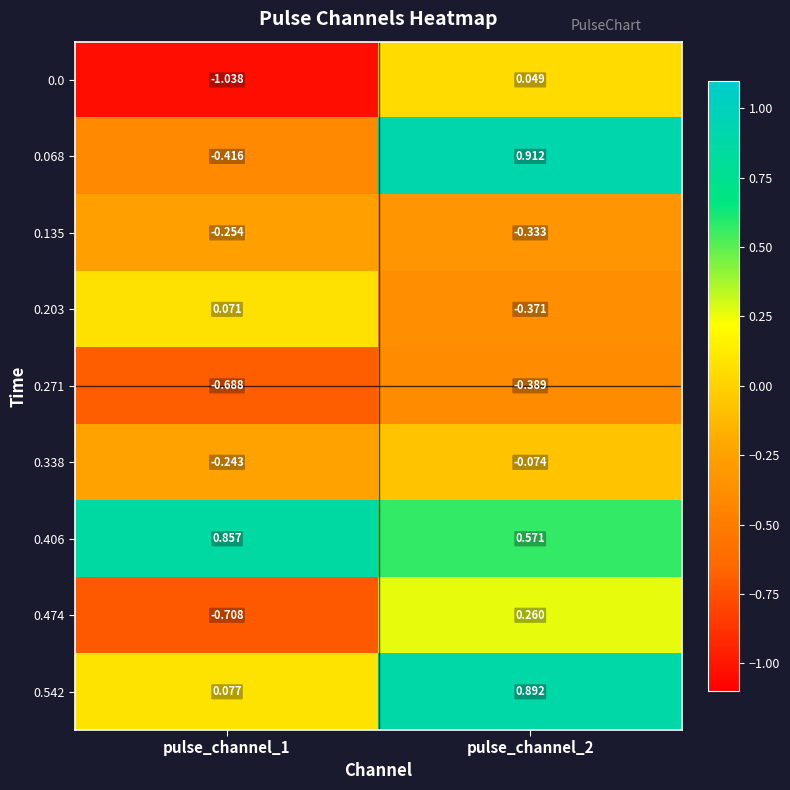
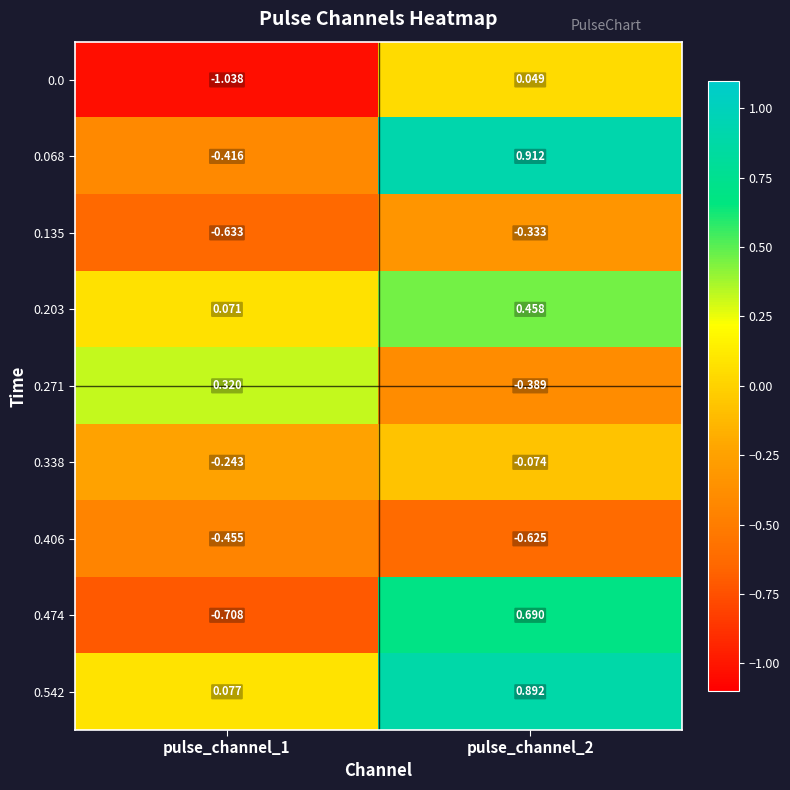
0.135, pulse_channel_1: -0.254 -> -0.633
0.203, pulse_channel_2: -0.371 -> 0.458
0.271, pulse_channel_1: -0.688 -> 0.320
0.406, pulse_channel_1: 0.857 -> -0.455
0.406, pulse_channel_2: 0.571 -> -0.625
0.474, pulse_channel_2: 0.260 -> 0.690
